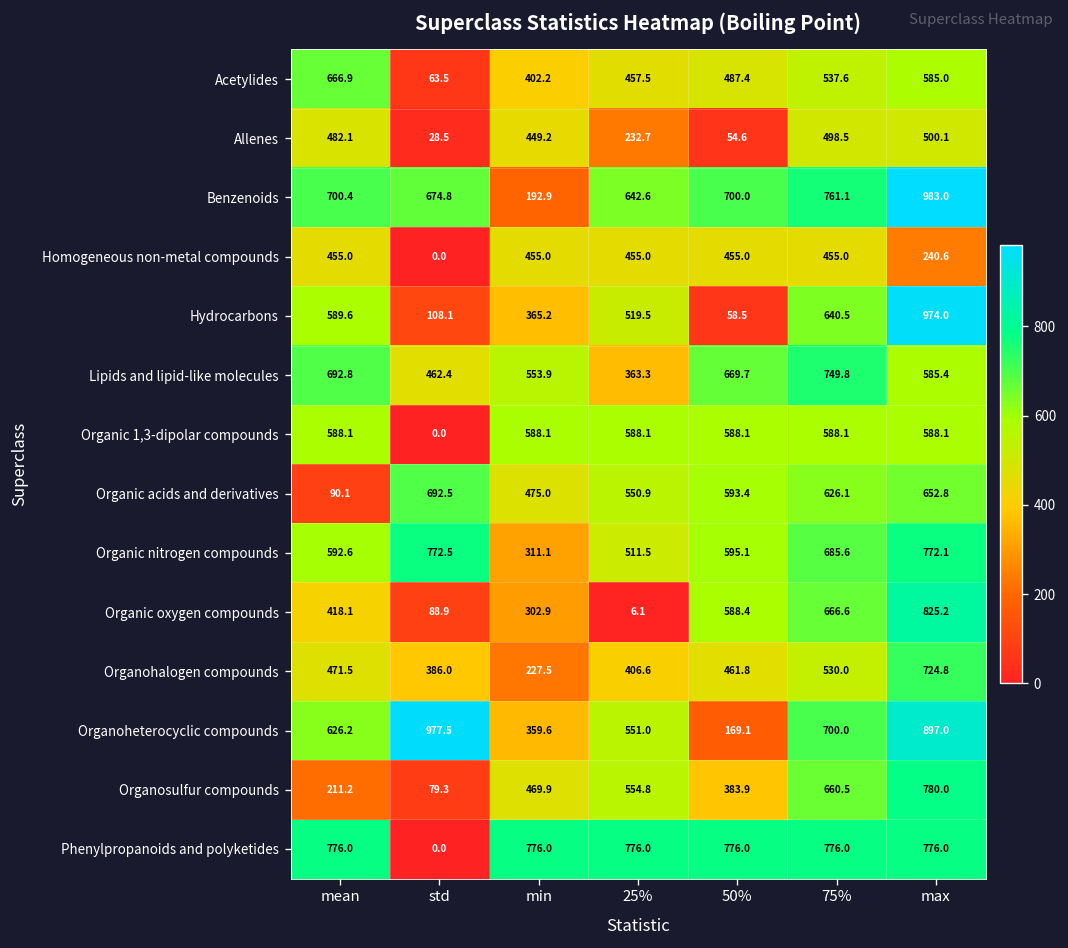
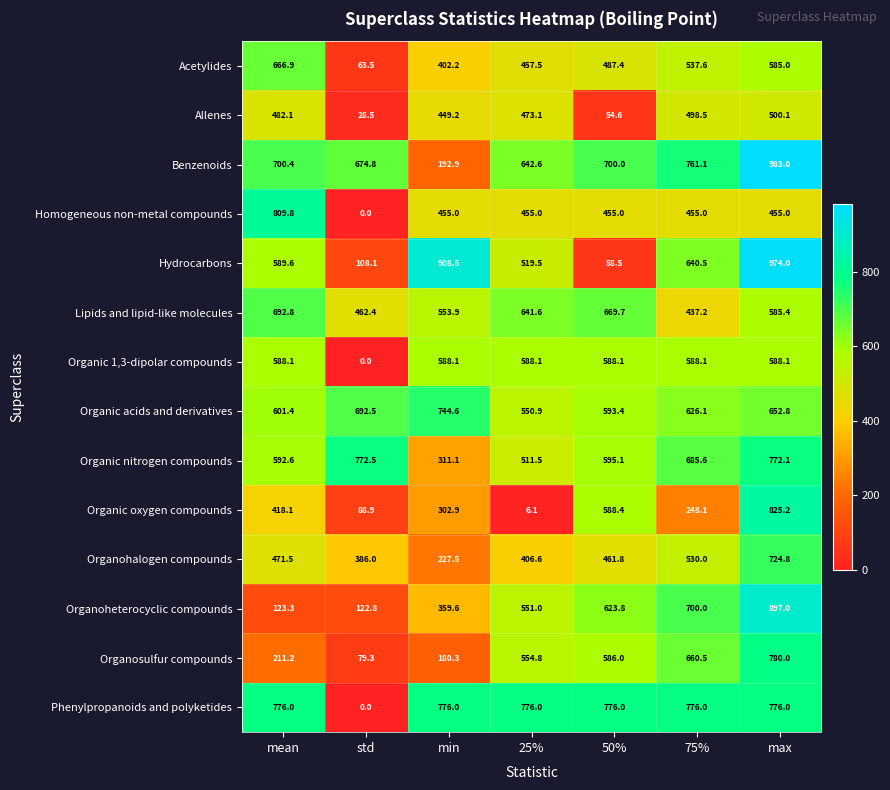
Allenes, 25%: 232.7 -> 473.1
Homogeneous non-metal compounds, mean: 455.0 -> 809.8
Homogeneous non-metal compounds, max: 240.6 -> 455.0
Hydrocarbons, min: 365.2 -> 908.5
Lipids and lipid-like molecules, 25%: 363.3 -> 641.6
Lipids and lipid-like molecules, 75%: 749.8 -> 437.2
Organic acids and derivatives, mean: 90.1 -> 601.4
Organic acids and derivatives, min: 475.0 -> 744.6
Organic oxygen compounds, 75%: 666.6 -> 248.1
Organoheterocyclic compounds, mean: 626.2 -> 123.3
Organoheterocyclic compounds, std: 977.5 -> 122.8
Organoheterocyclic compounds, 50%: 169.1 -> 623.8
Organosulfur compounds, min: 469.9 -> 180.3
Organosulfur compounds, 50%: 383.9 -> 586.0
